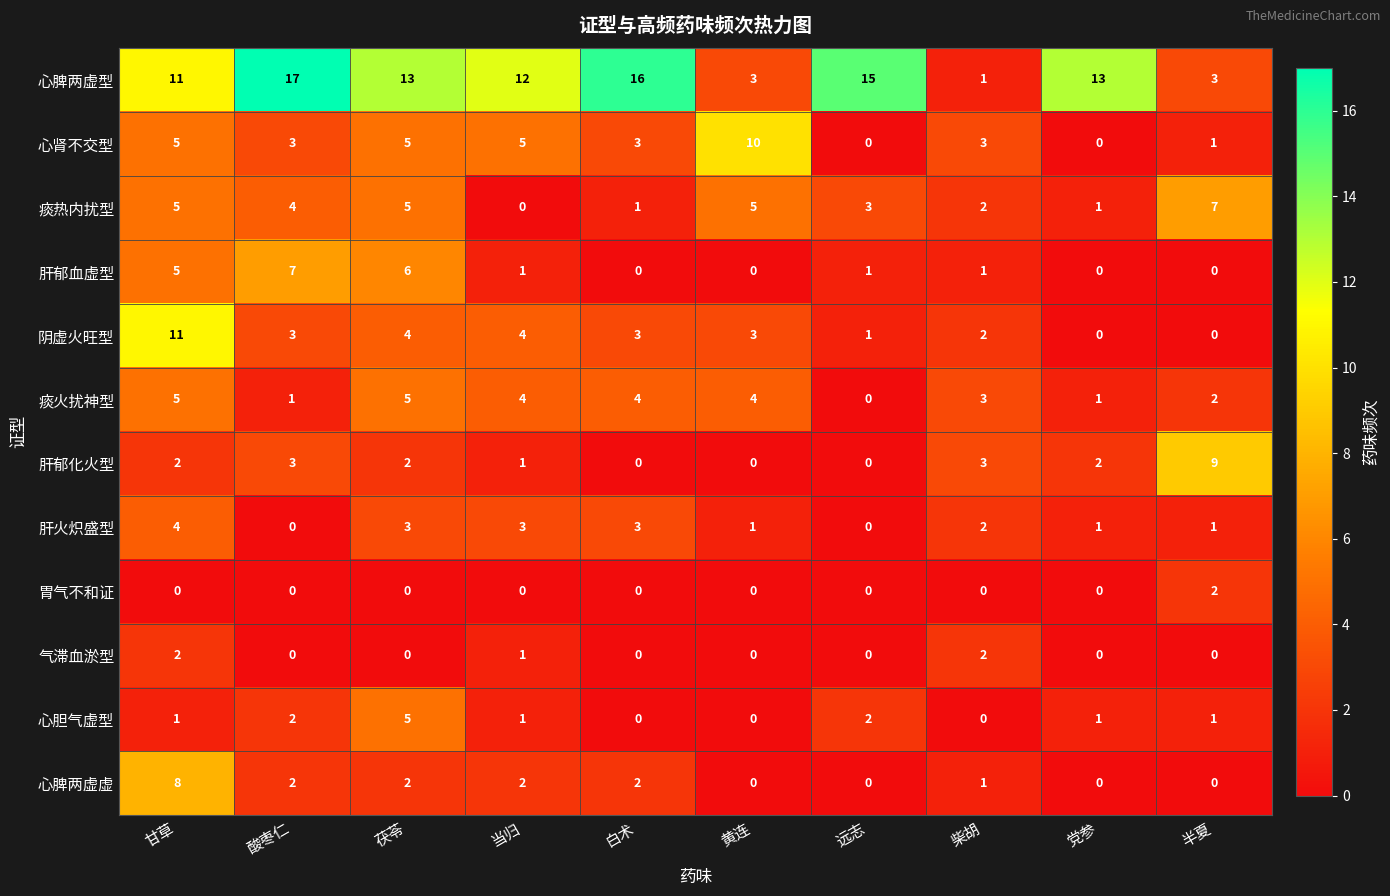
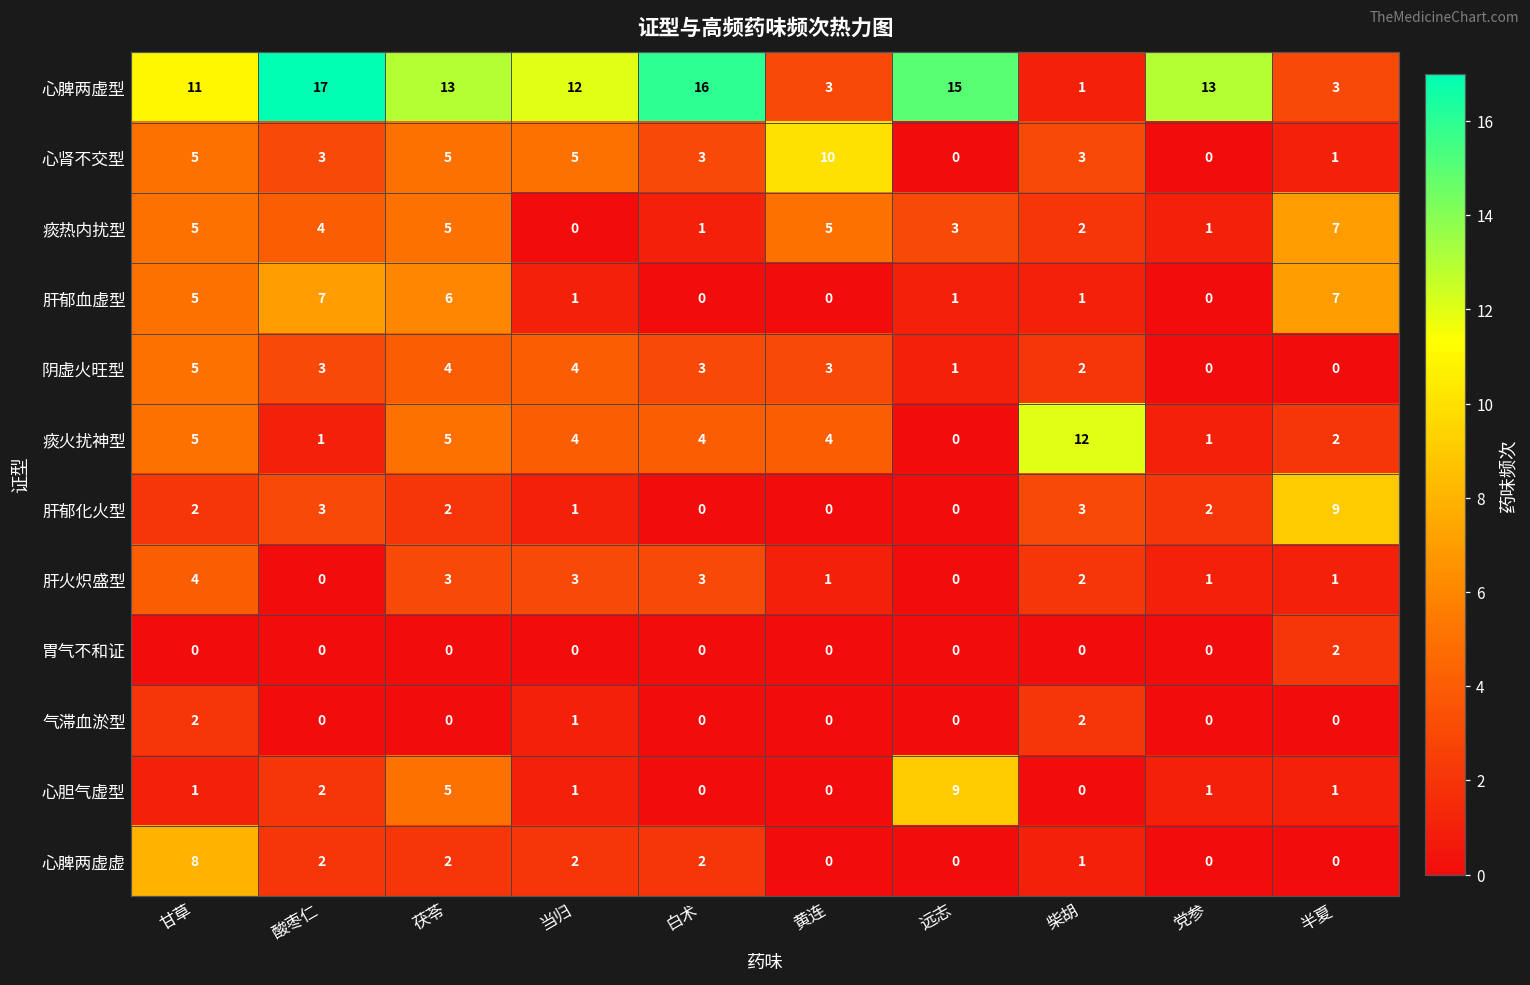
肝郁血虚型, 半夏: 0 -> 7
阴虚火旺型, 甘草: 11 -> 5
痰火扰神型, 柴胡: 3 -> 12
心胆气虚型, 远志: 2 -> 9
